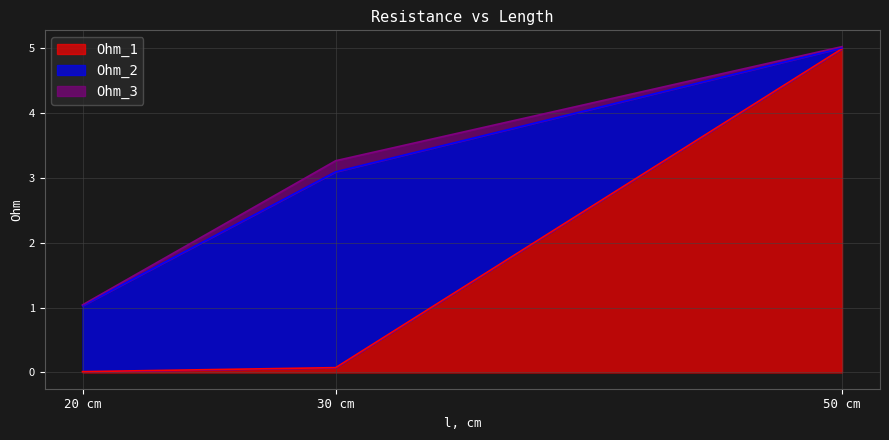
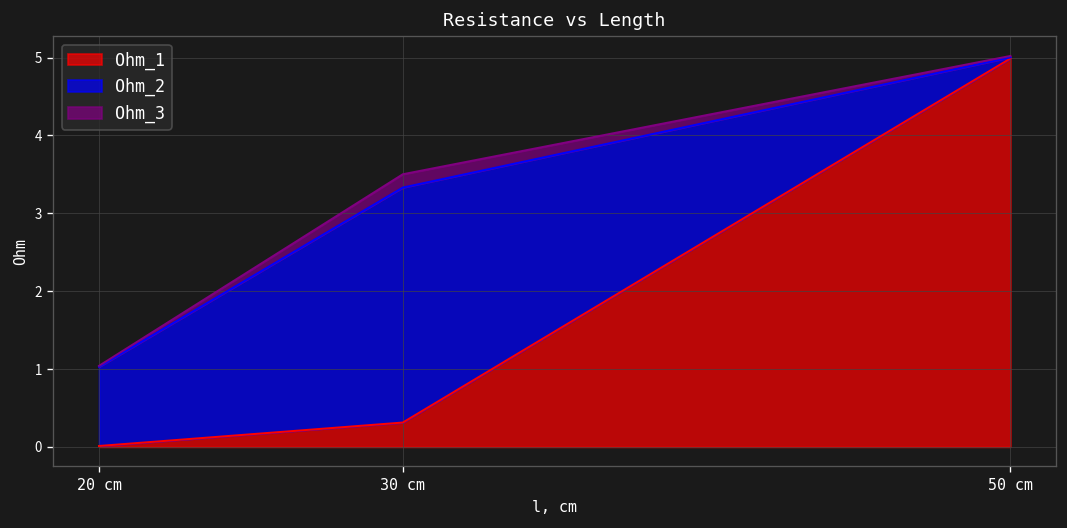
Ohm_1, 30 cm: 0.1 -> 0.3
